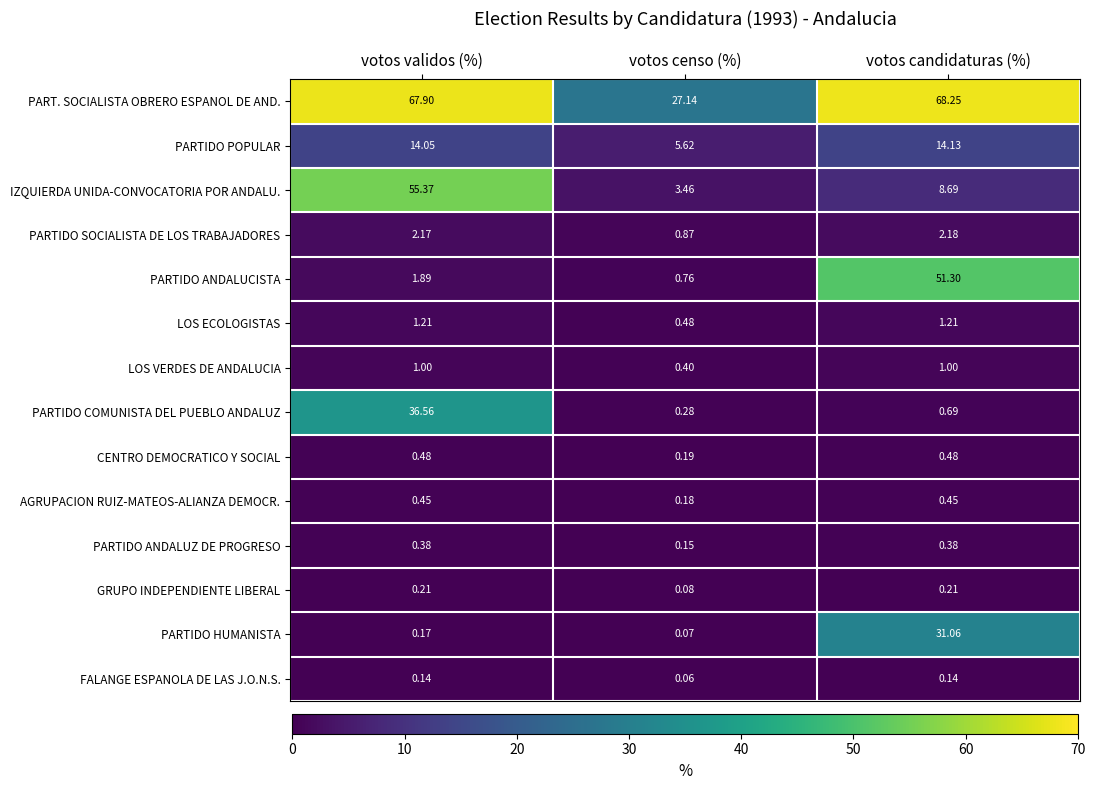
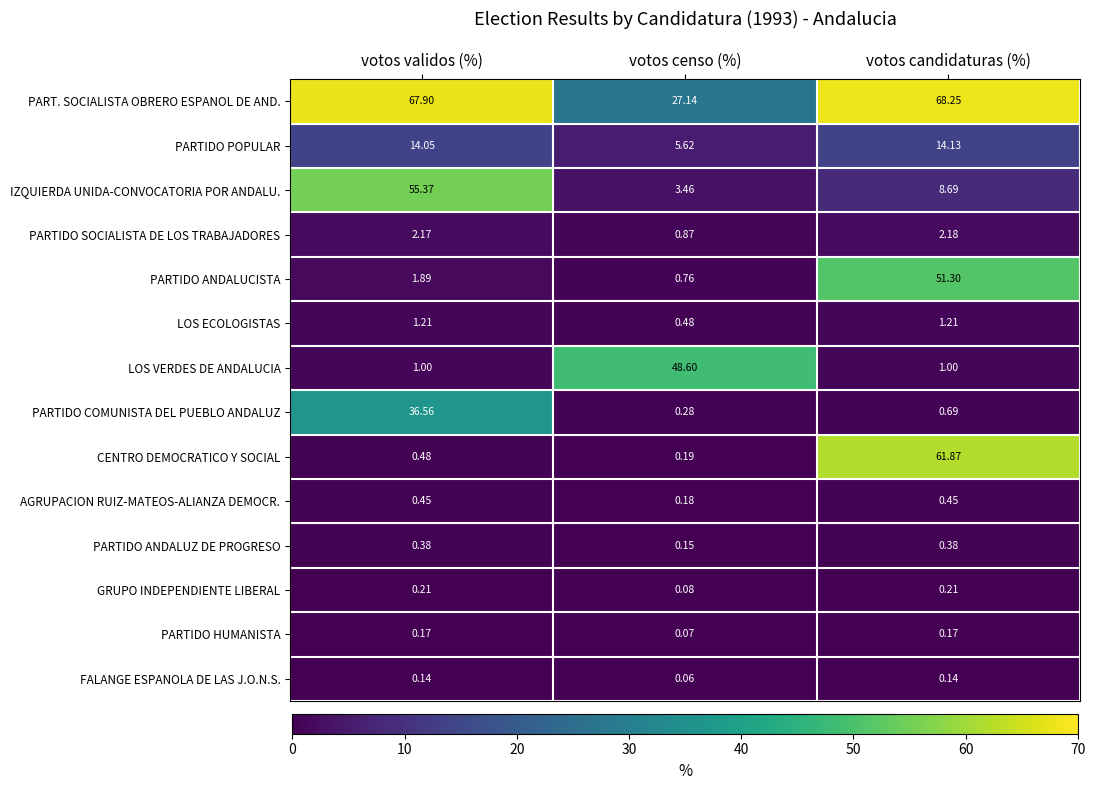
LOS VERDES DE ANDALUCIA, votos censo (%): 0.40 -> 48.60
CENTRO DEMOCRATICO Y SOCIAL, votos candidaturas (%): 0.48 -> 61.87
PARTIDO HUMANISTA, votos candidaturas (%): 31.06 -> 0.17
